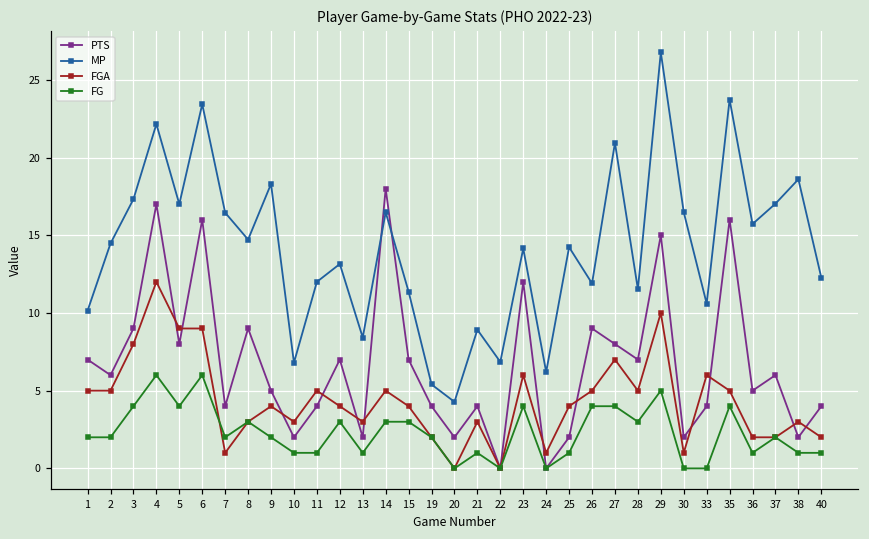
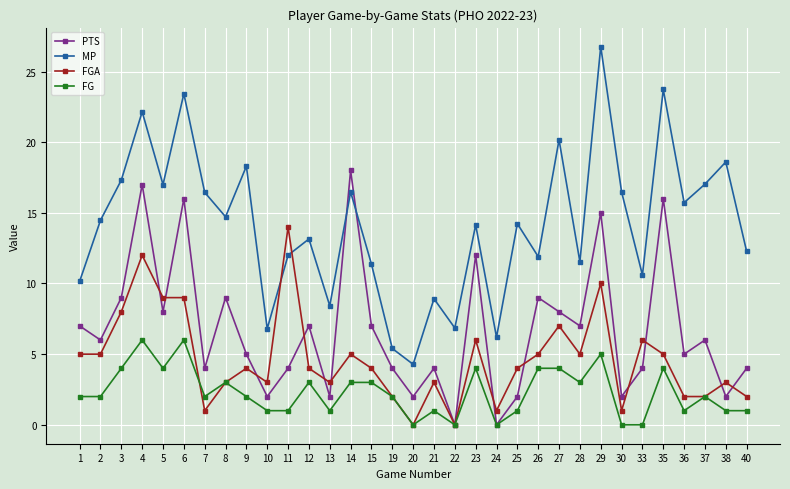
FGA, 11: 5 -> 14
MP, 27: 20.9 -> 20.2
